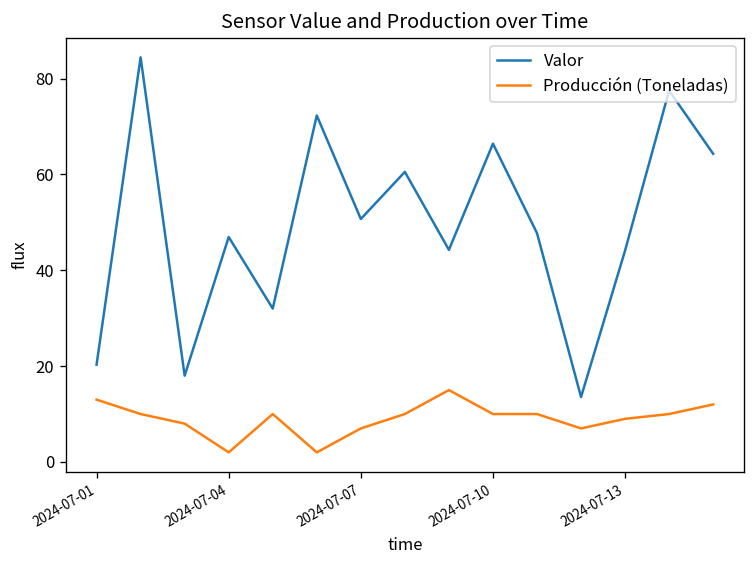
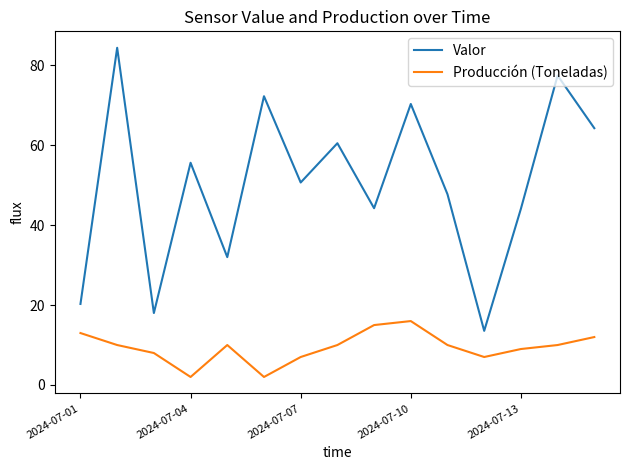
Valor, 2024-07-04: 47 -> 56
Valor, 2024-07-10: 66 -> 70
Producción (Toneladas), 2024-07-10: 10 -> 16
